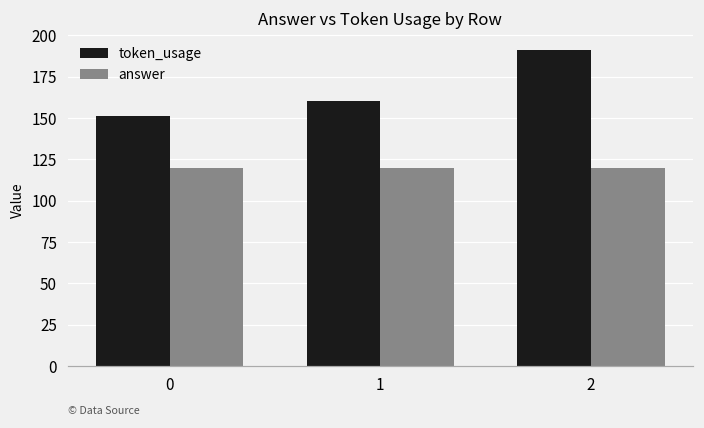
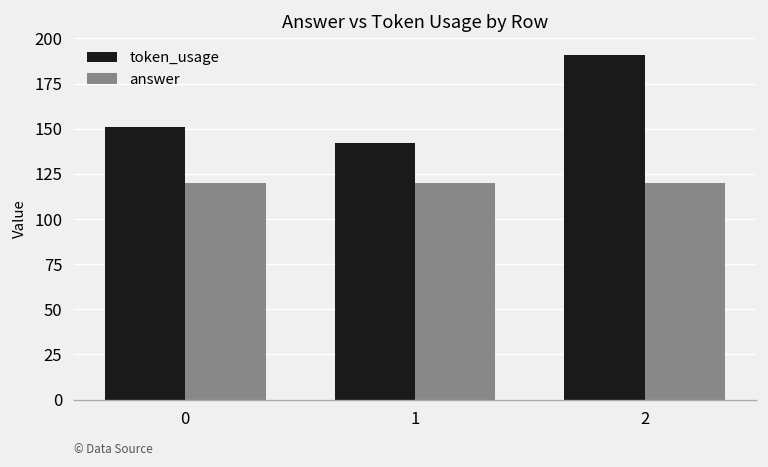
token_usage, 1: 160 -> 142
